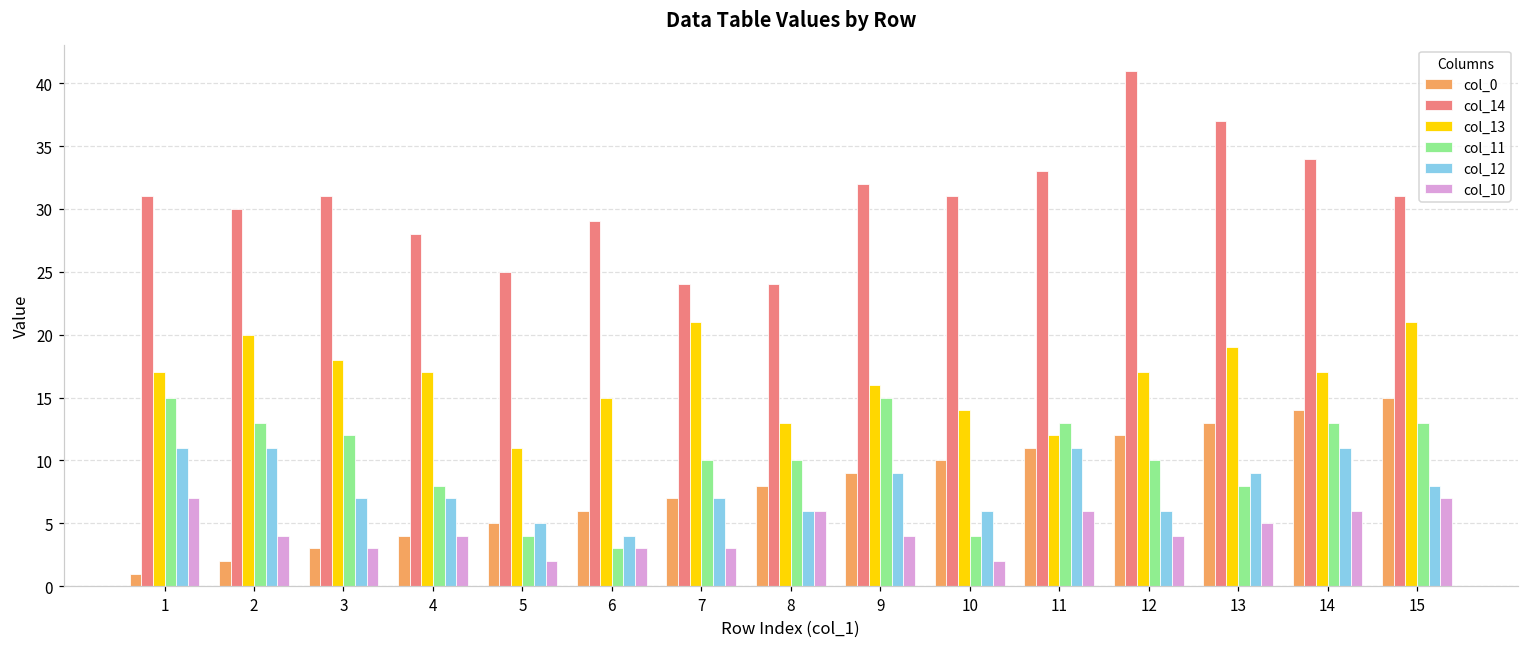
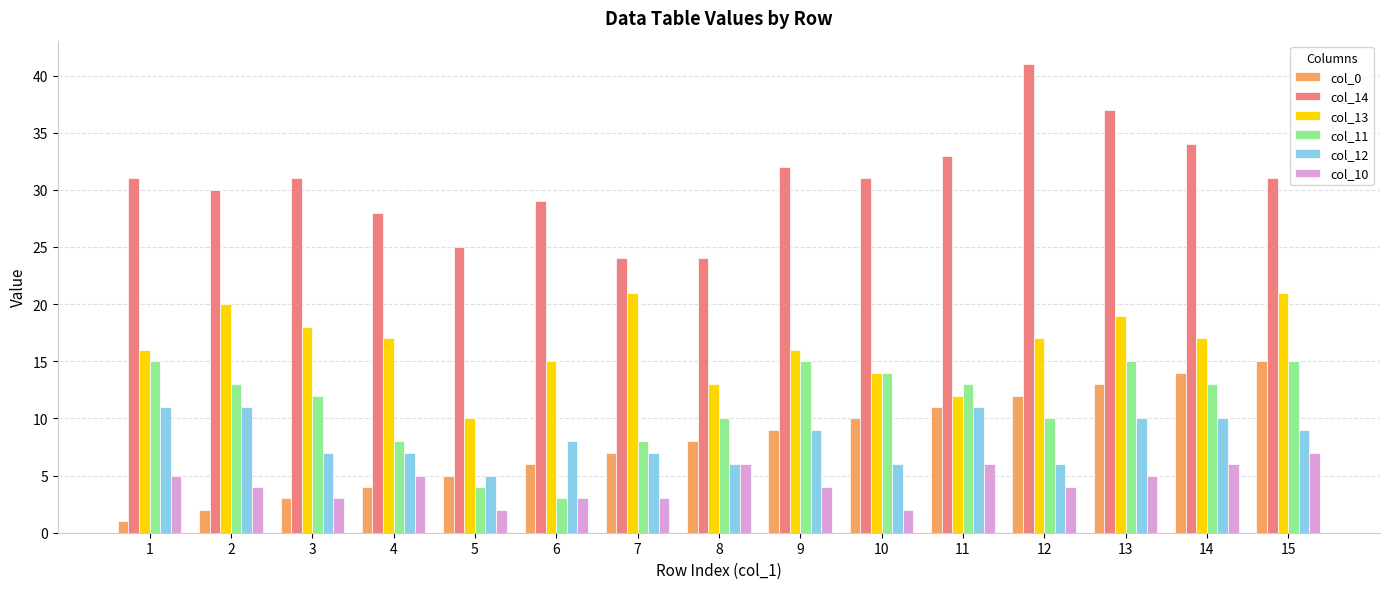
col_13, 1: 17 -> 16
col_10, 1: 7 -> 5
col_10, 4: 4 -> 5
col_13, 5: 11 -> 10
col_12, 6: 4 -> 8
col_11, 7: 10 -> 8
col_11, 10: 4 -> 14
col_11, 13: 8 -> 15
col_12, 13: 9 -> 10
col_12, 14: 11 -> 10
col_11, 15: 13 -> 15
col_12, 15: 8 -> 9
